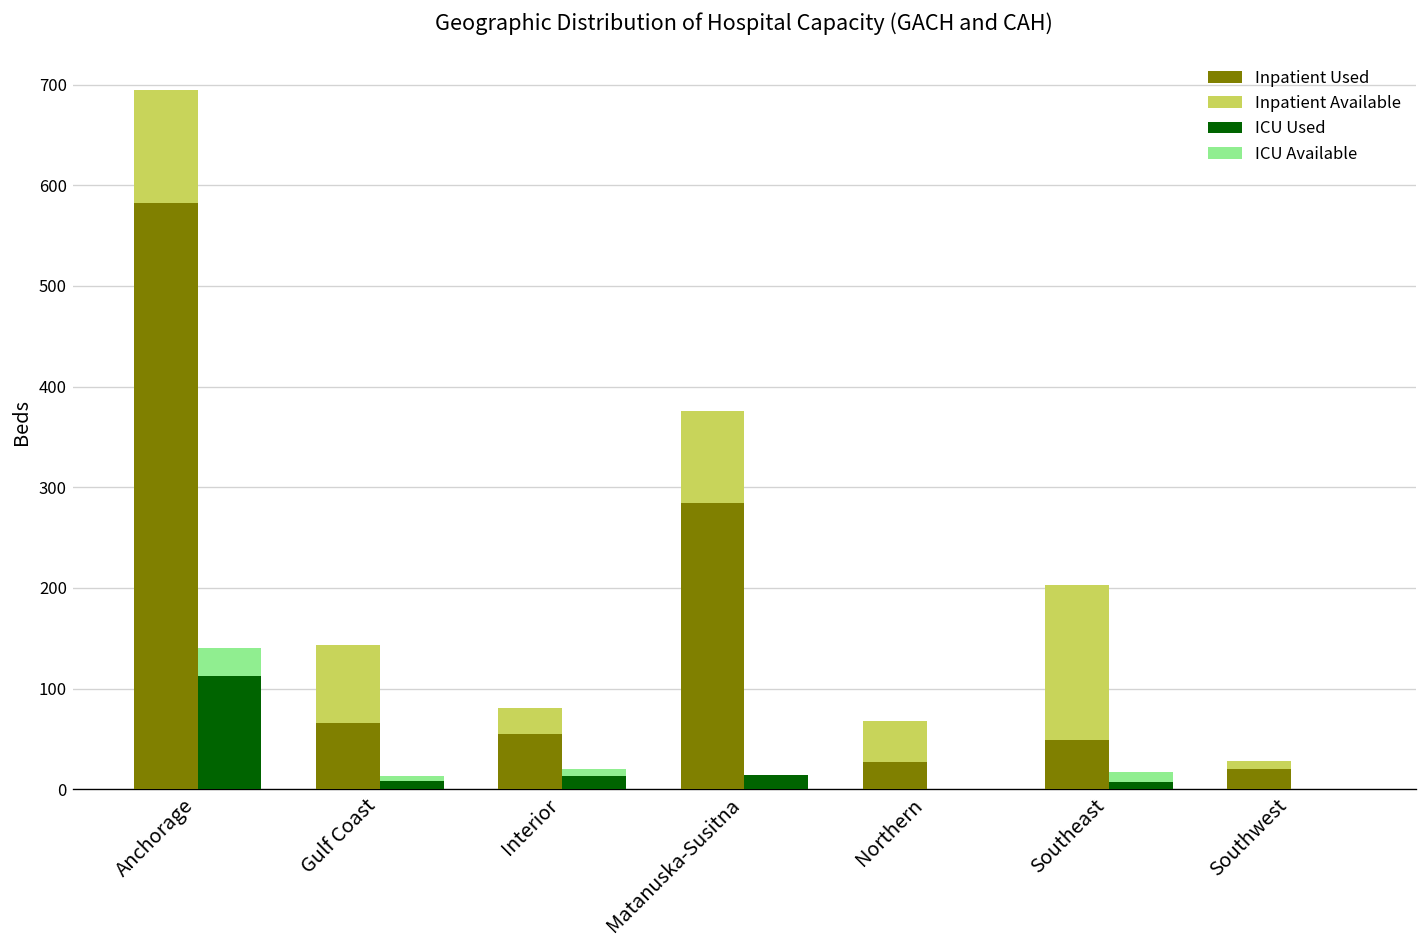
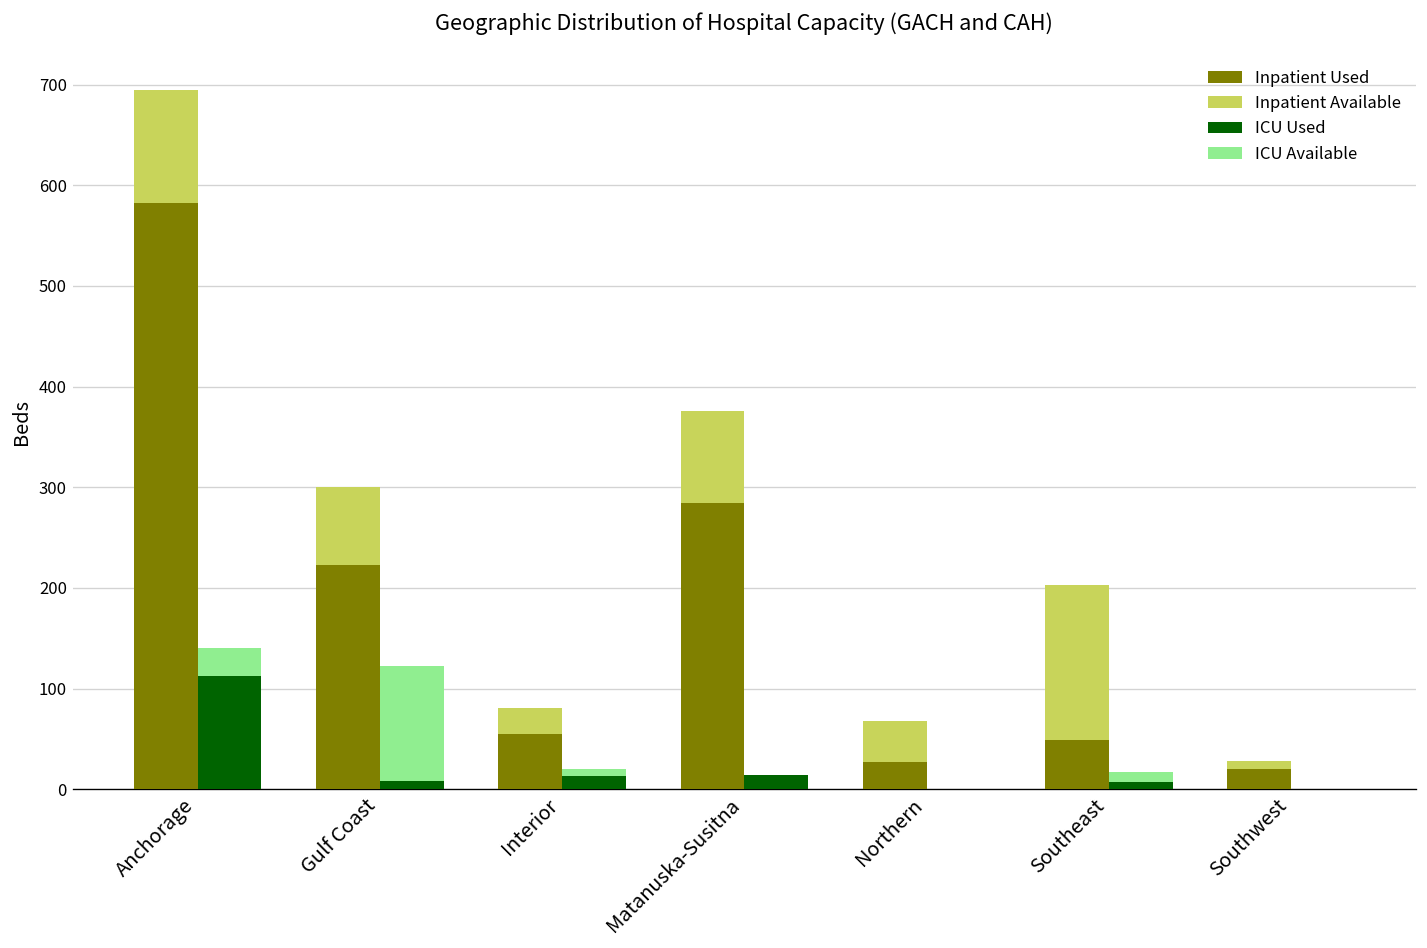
Inpatient Used, Gulf Coast: 70 -> 220
ICU Available, Gulf Coast: 10 -> 110
